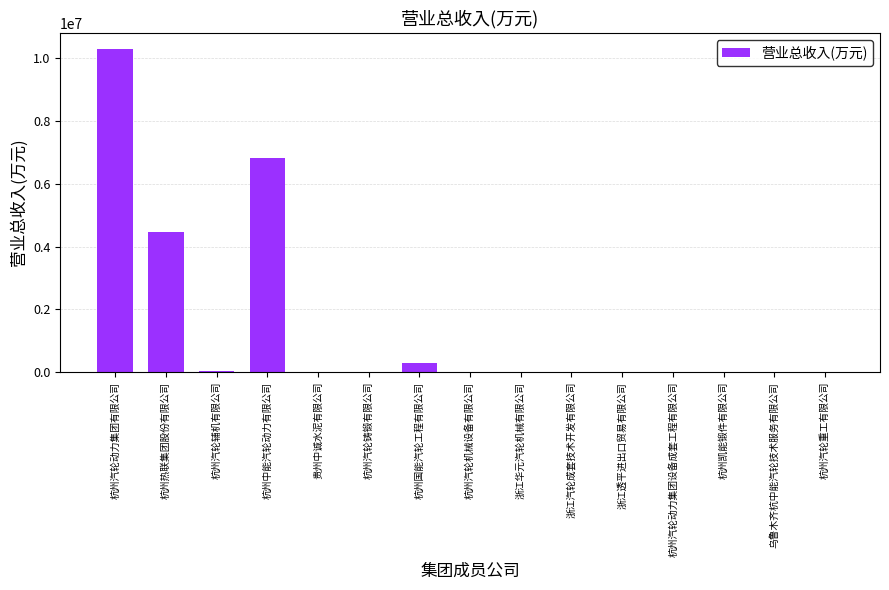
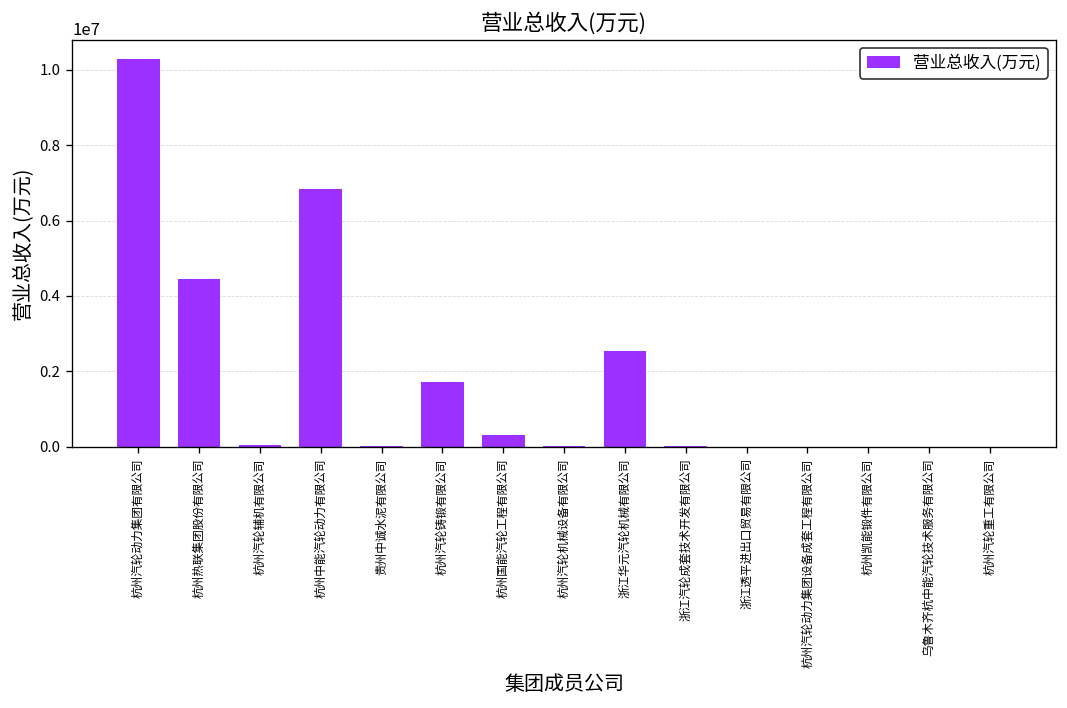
杭州汽轮铸锻有限公司: 0 -> 1700000
浙江华元汽轮机械有限公司: 0 -> 2500000
